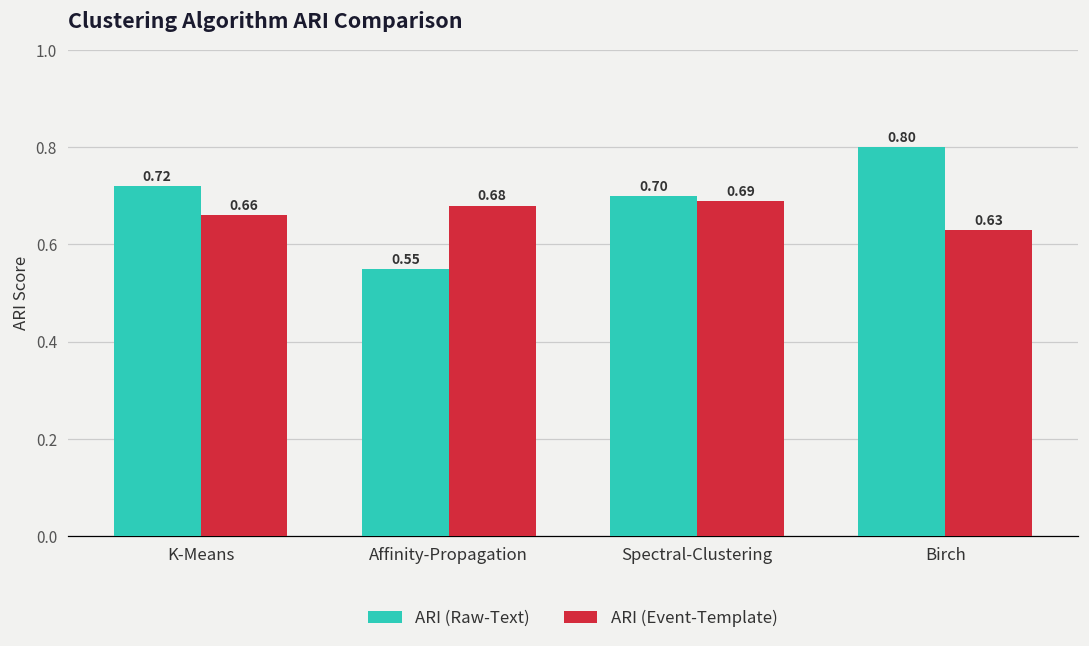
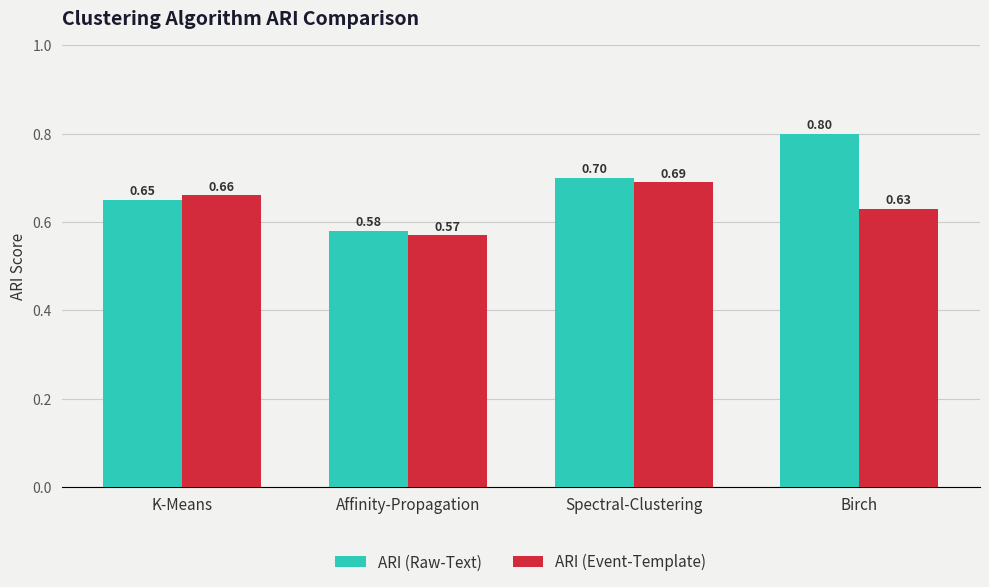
ARI (Raw-Text), K-Means: 0.72 -> 0.65
ARI (Raw-Text), Affinity-Propagation: 0.55 -> 0.58
ARI (Event-Template), Affinity-Propagation: 0.68 -> 0.57
